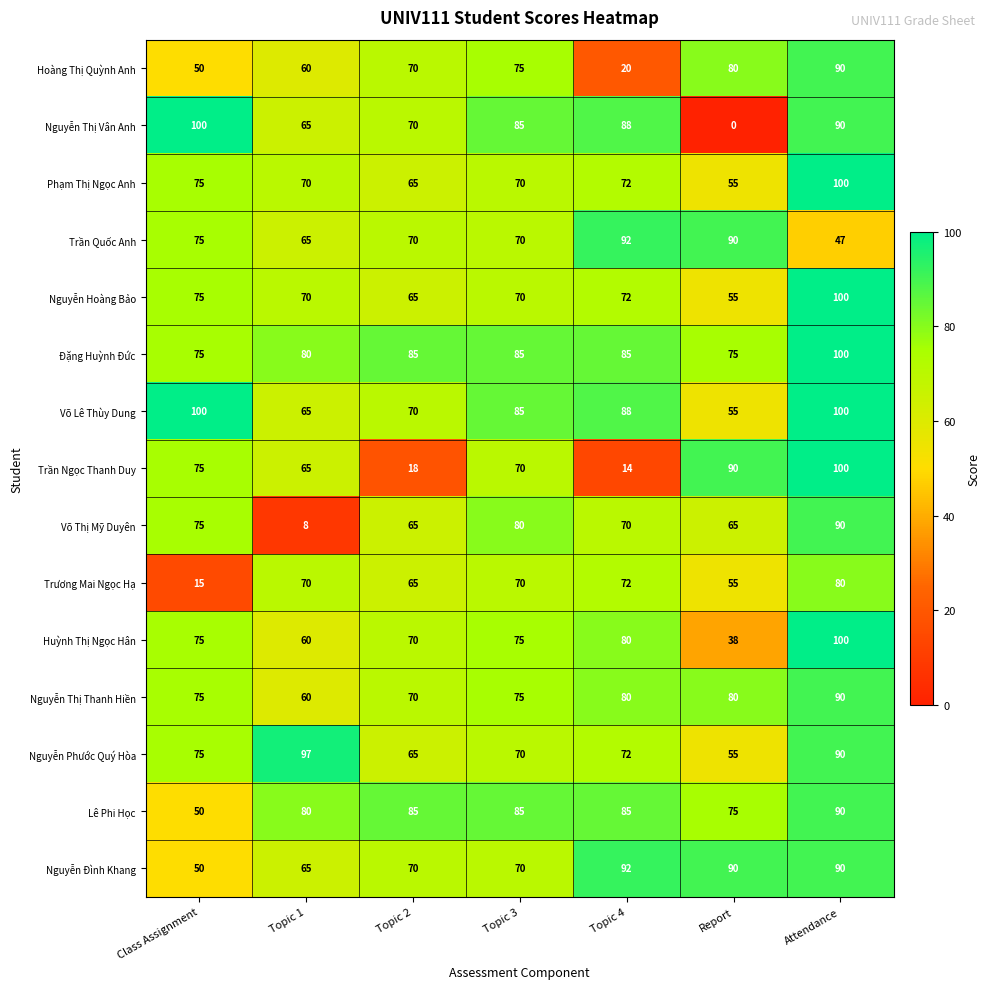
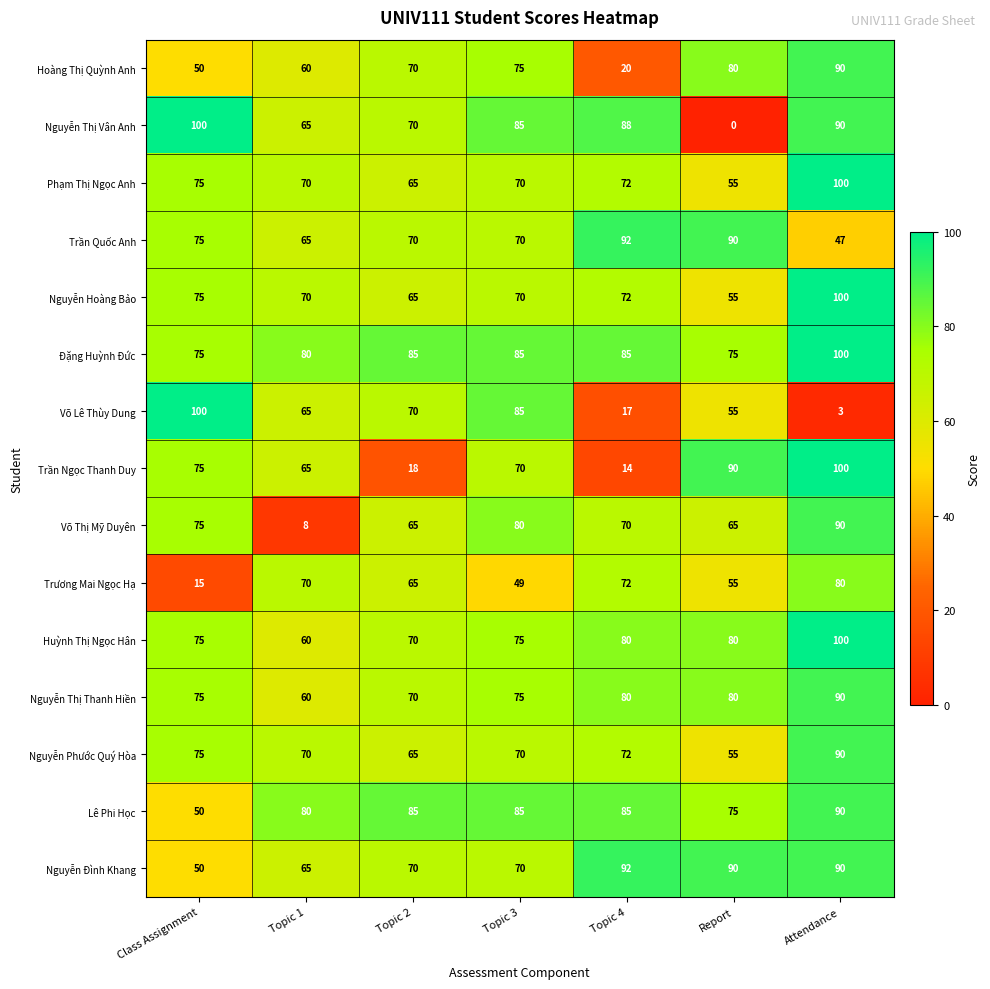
Võ Lê Thùy Dung, Topic 4: 88 -> 17
Võ Lê Thùy Dung, Attendance: 100 -> 3
Trương Mai Ngọc Hạ, Topic 3: 70 -> 49
Huỳnh Thị Ngọc Hân, Report: 38 -> 80
Nguyễn Phước Quý Hòa, Topic 1: 97 -> 70
